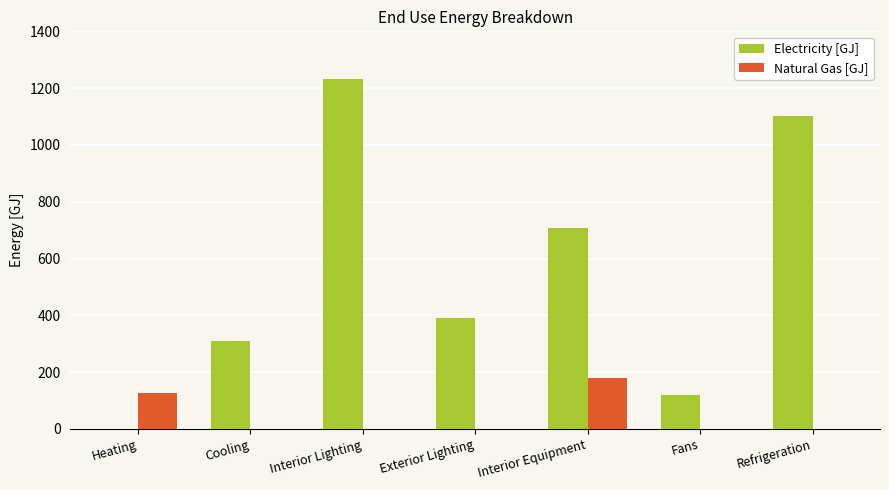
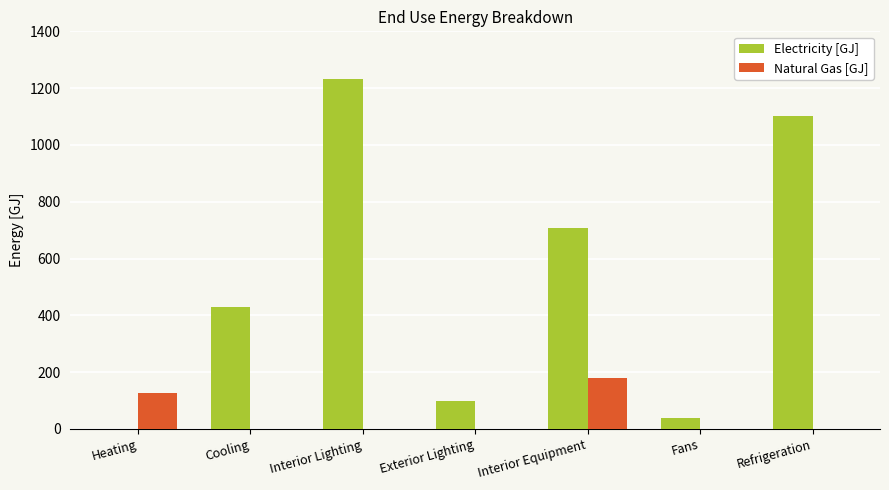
Electricity [GJ], Cooling: 310 -> 430
Electricity [GJ], Exterior Lighting: 390 -> 100
Electricity [GJ], Fans: 120 -> 40
